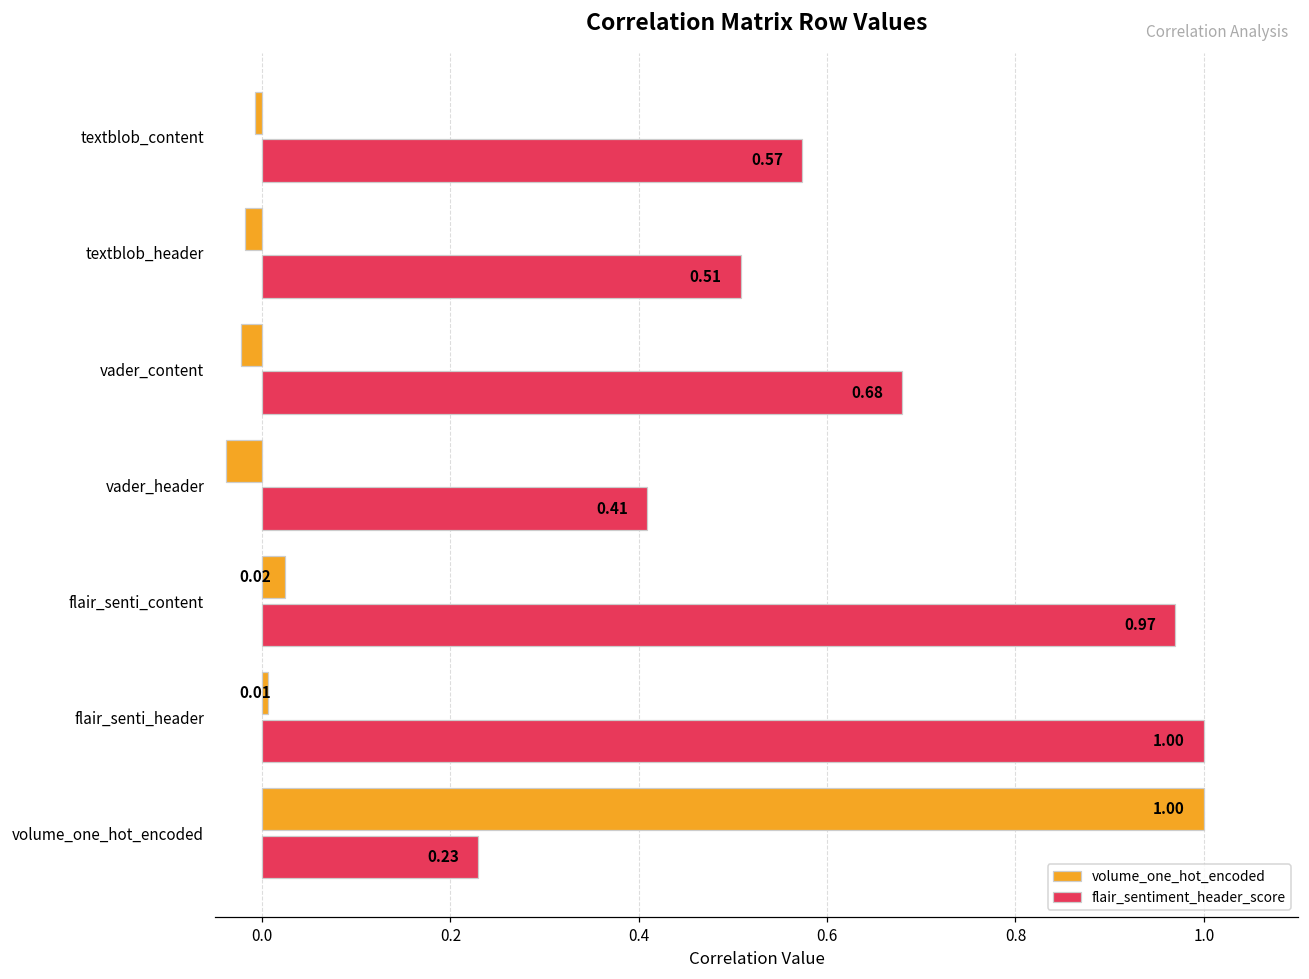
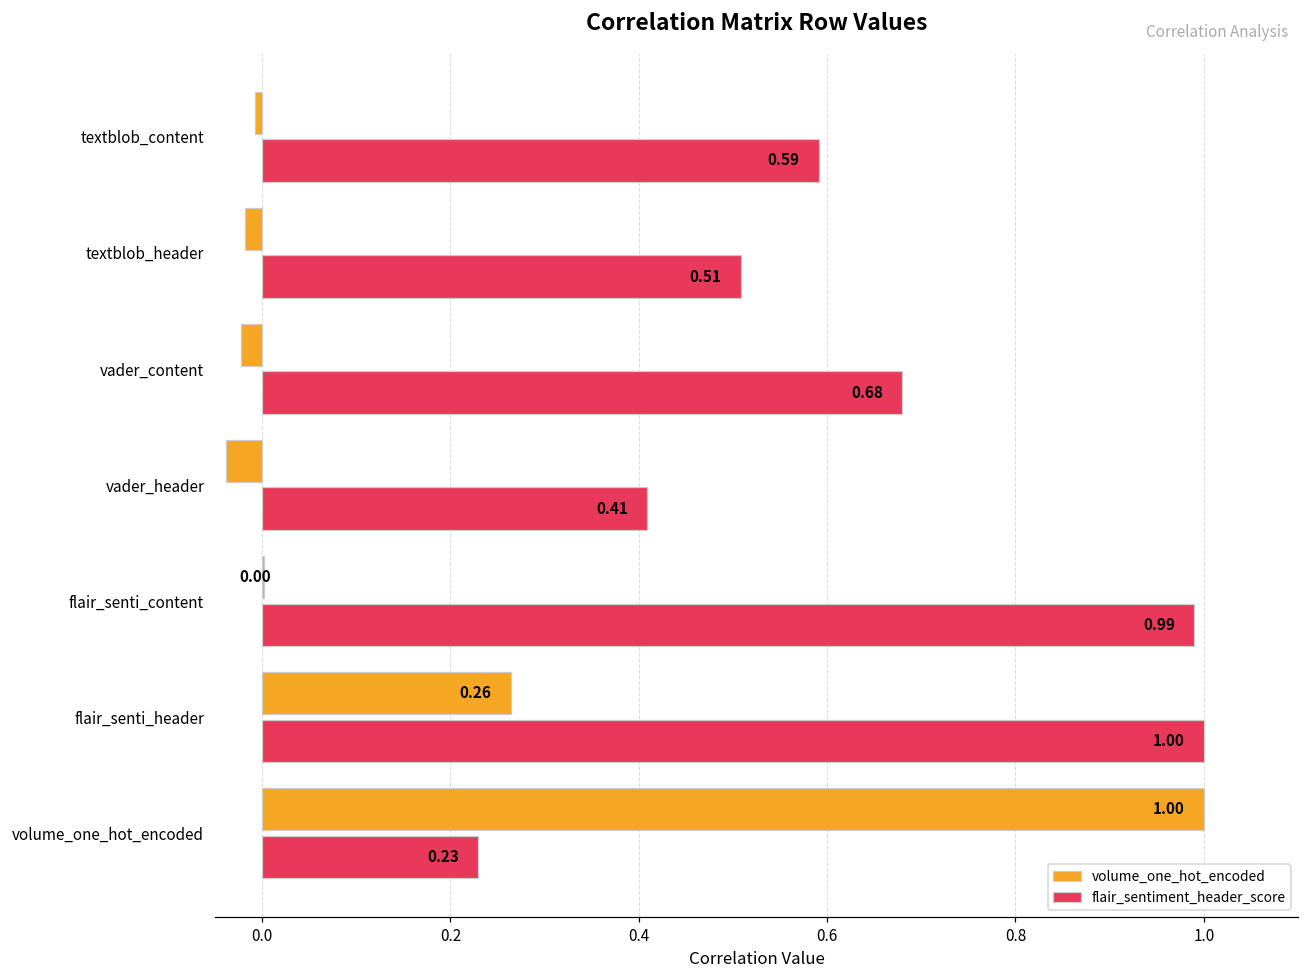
flair_sentiment_header_score, textblob_content: 0.57 -> 0.59
volume_one_hot_encoded, flair_senti_content: 0.02 -> 0.00
flair_sentiment_header_score, flair_senti_content: 0.97 -> 0.99
volume_one_hot_encoded, flair_senti_header: 0.01 -> 0.26
